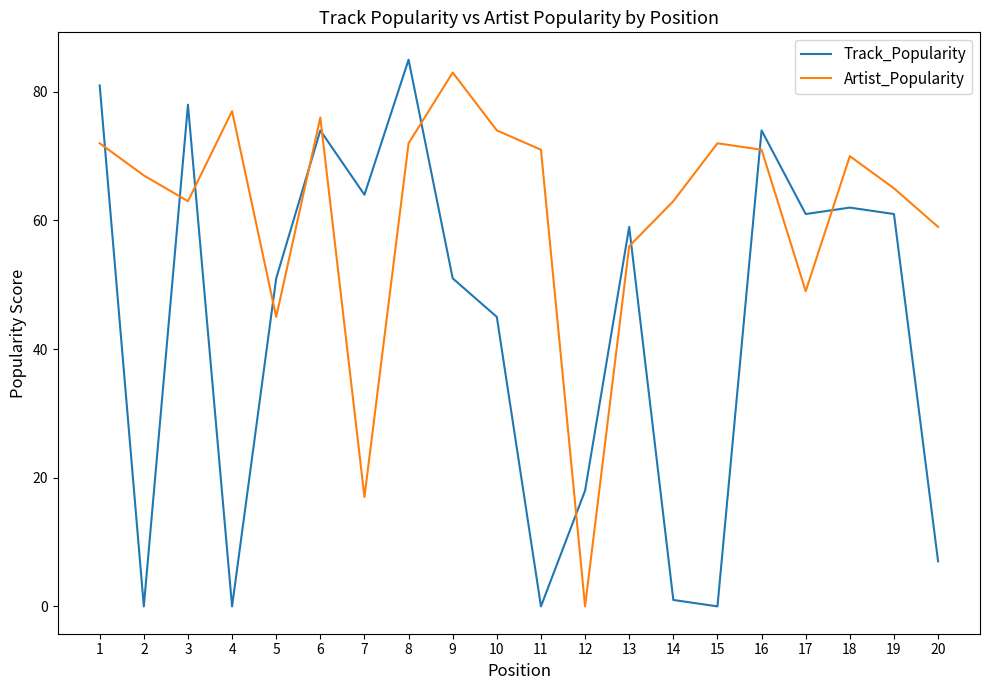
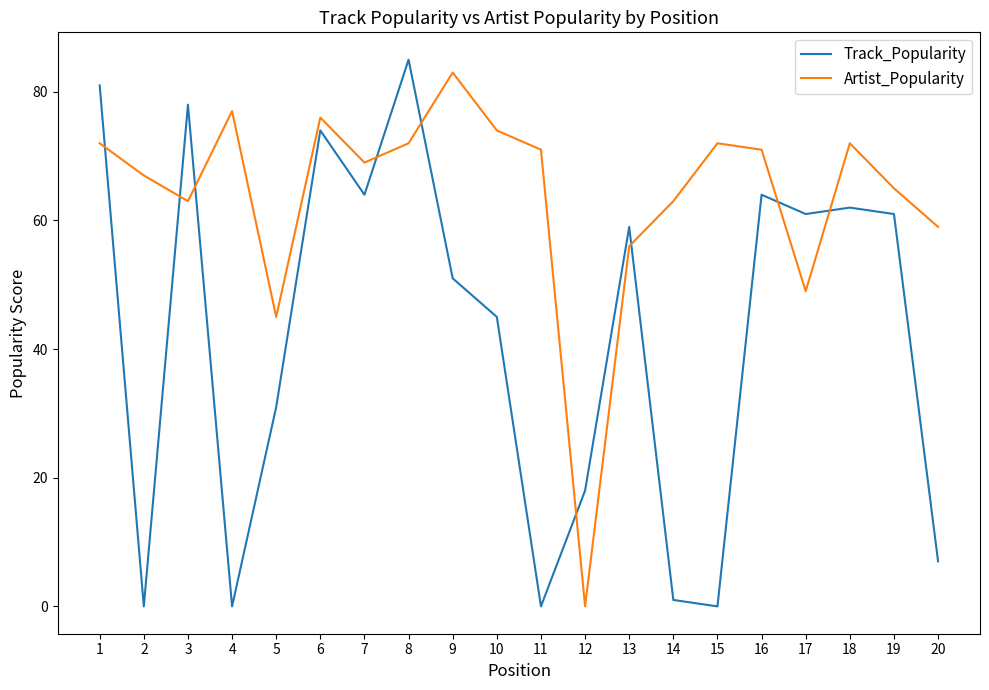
Track_Popularity, 5: 51 -> 31
Artist_Popularity, 7: 17 -> 69
Track_Popularity, 16: 74 -> 64
Artist_Popularity, 18: 70 -> 72
